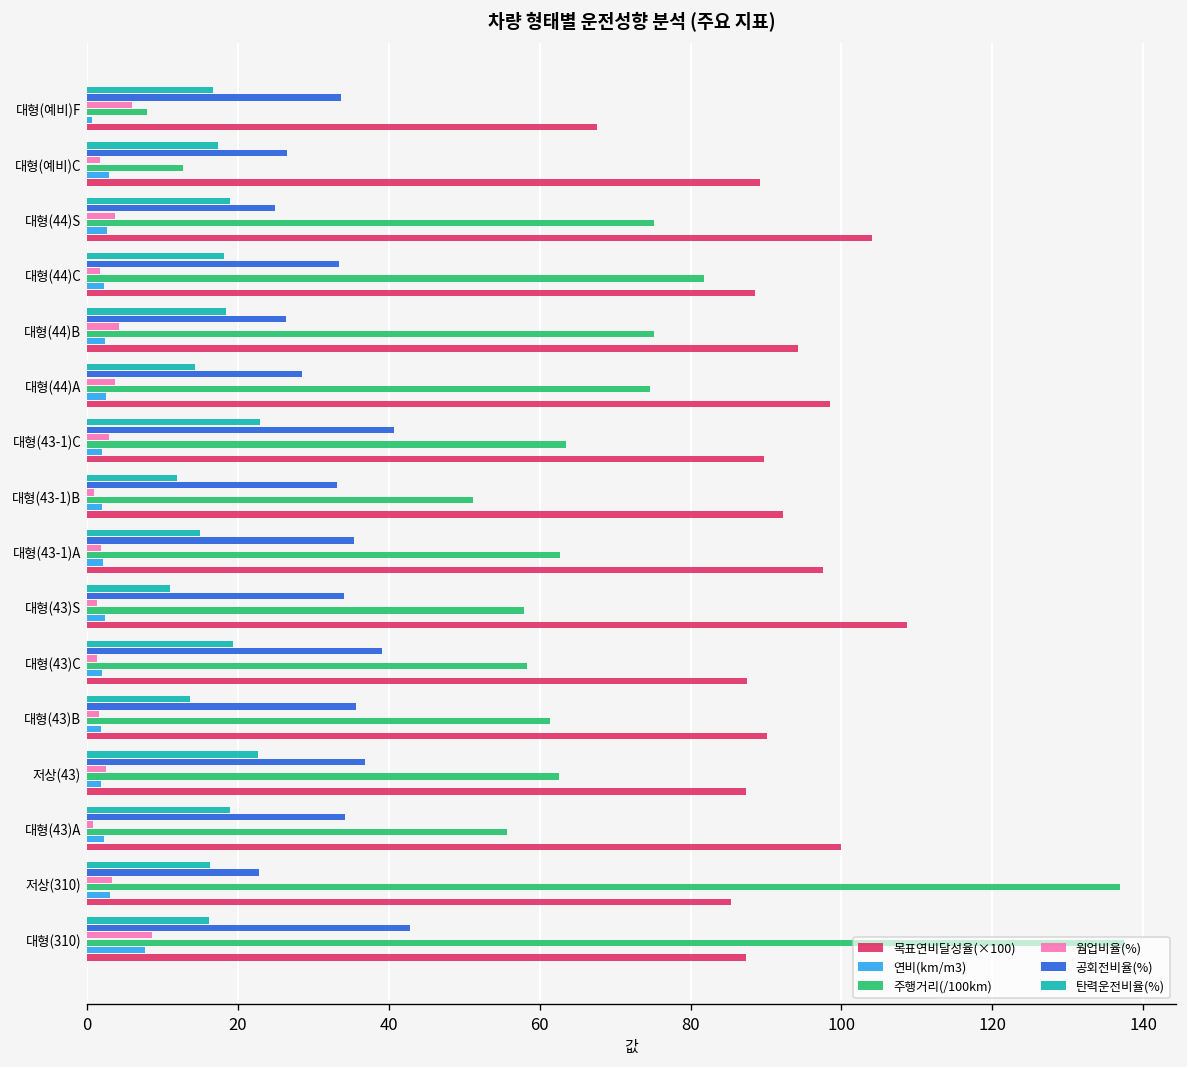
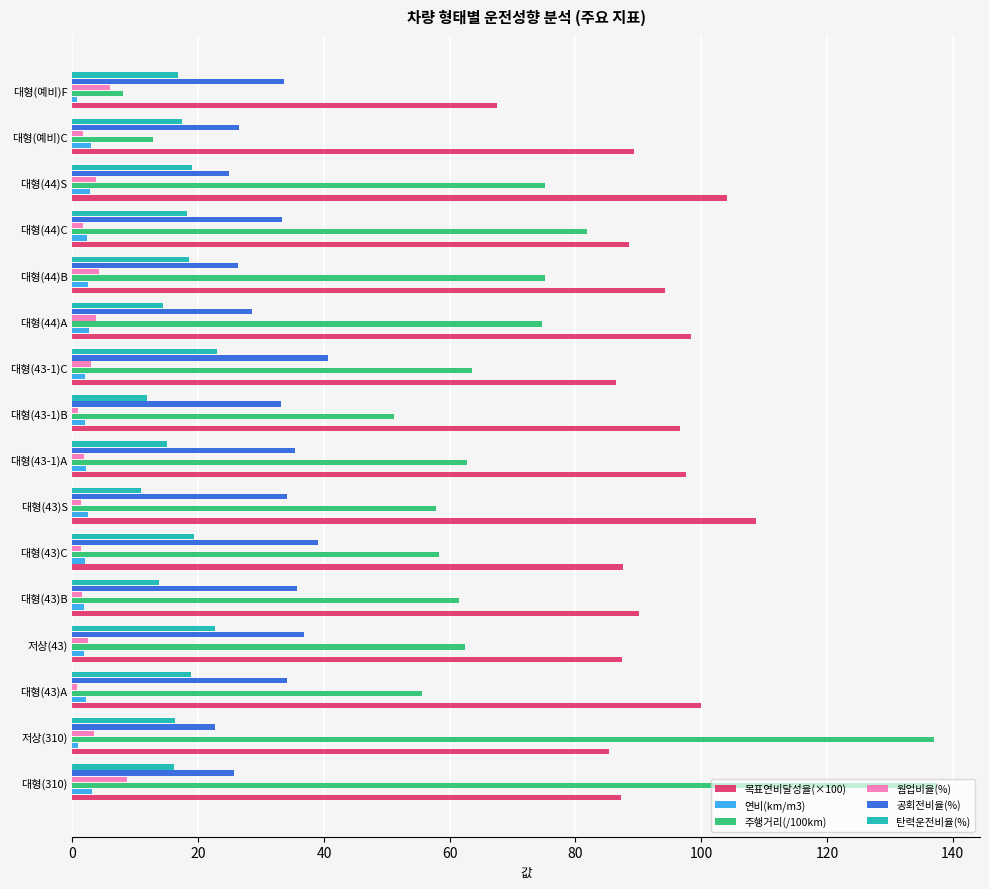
목표연비달성율(×100), 대형(43-1)C: 90 -> 86
목표연비달성율(×100), 대형(43-1)B: 92 -> 97
연비(km/m3), 저상(310): 3 -> 1
공회전비율(%), 대형(310): 43 -> 26
연비(km/m3), 대형(310): 8 -> 3
